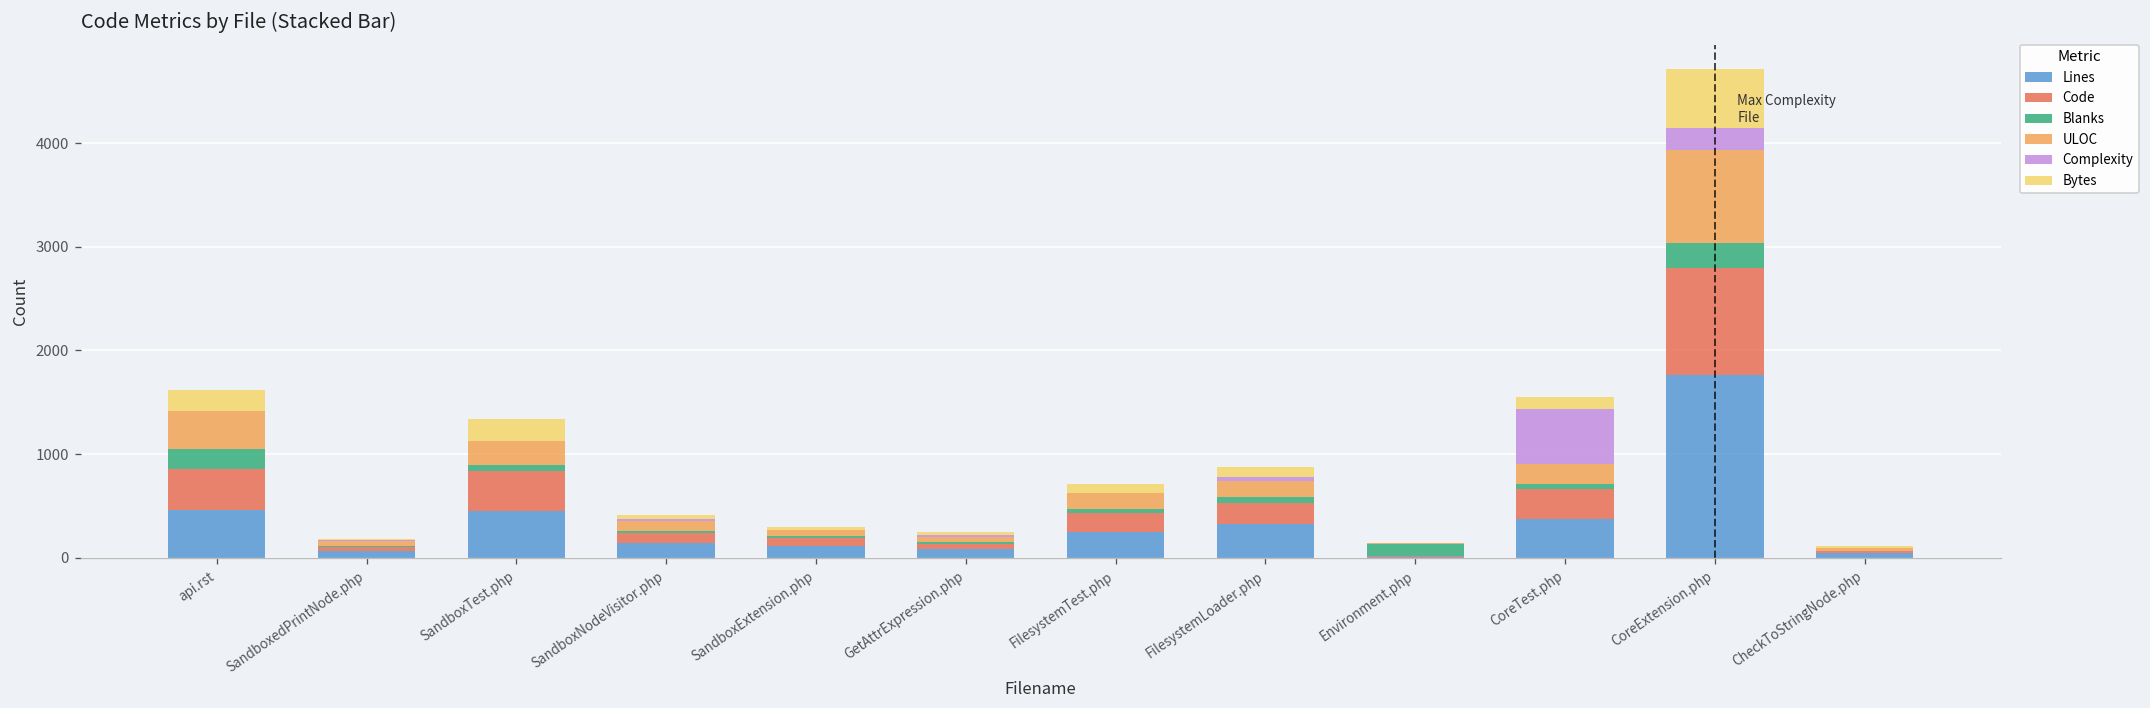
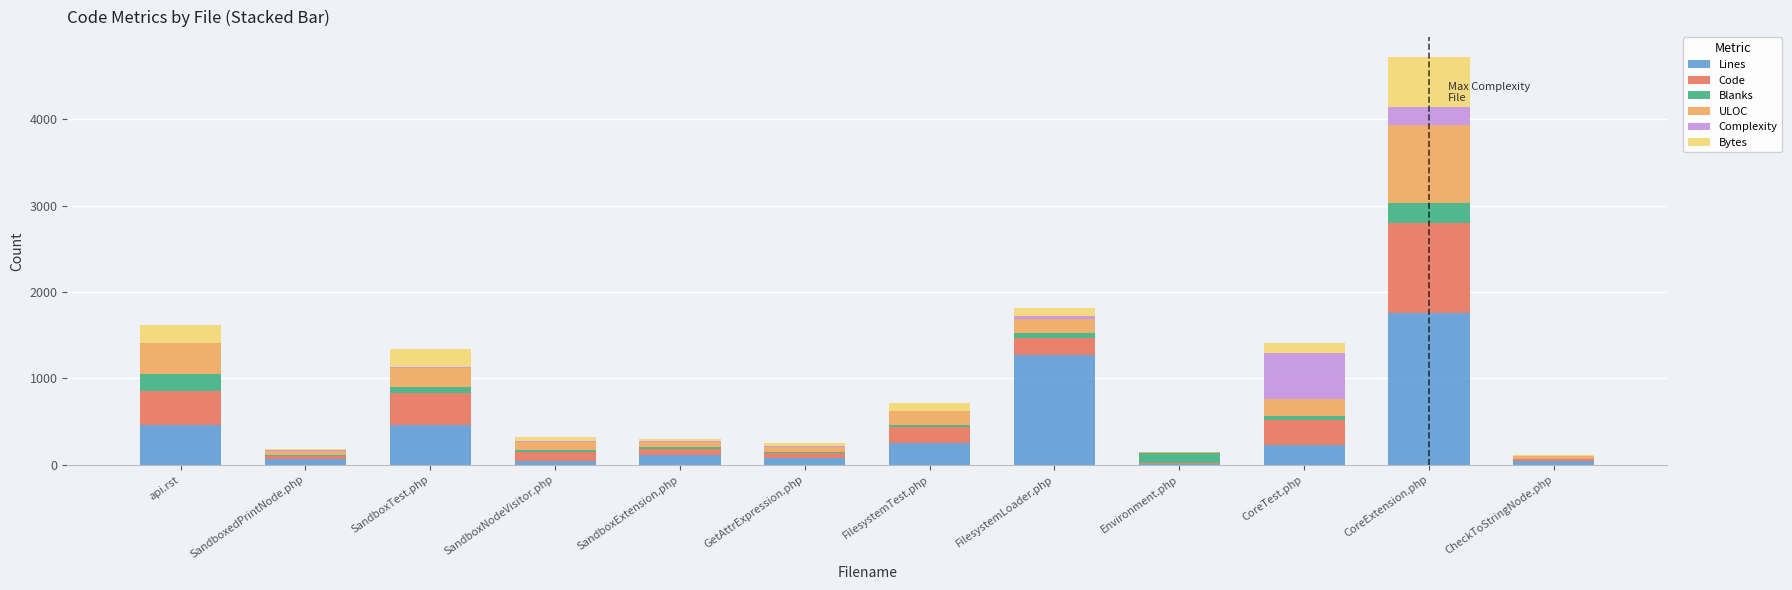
Lines, SandboxNodeVisitor.php: 100 -> 0
Lines, FilesystemLoader.php: 300 -> 1300
Lines, CoreTest.php: 400 -> 200
